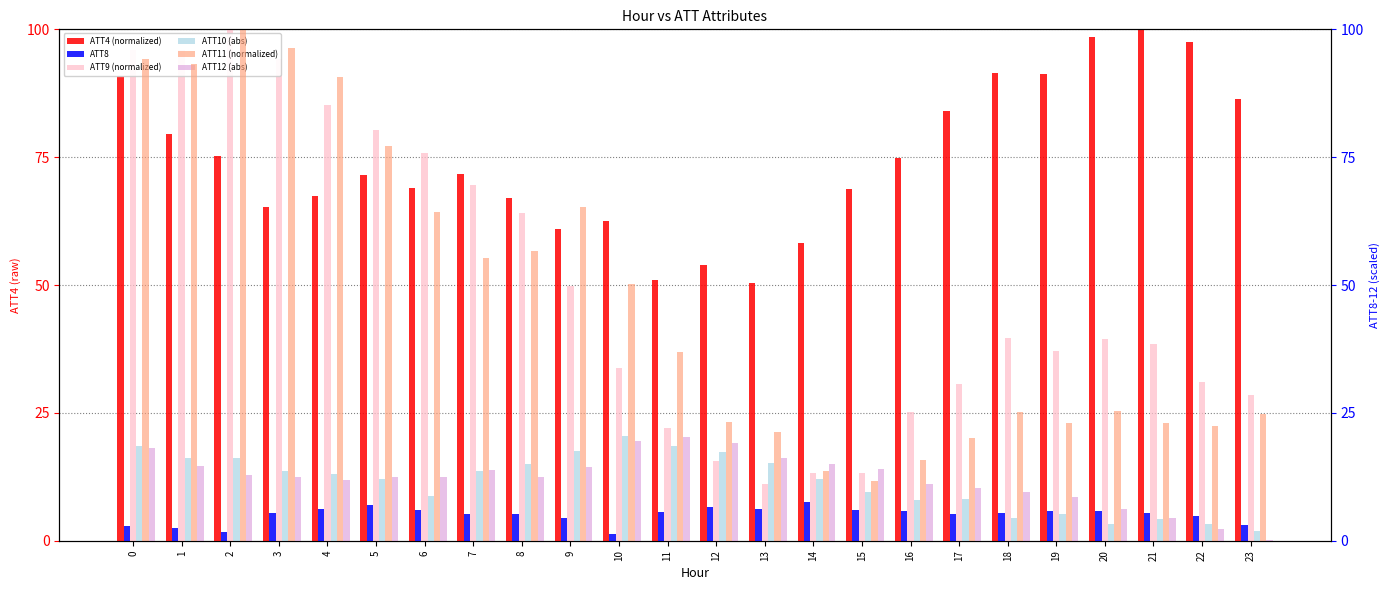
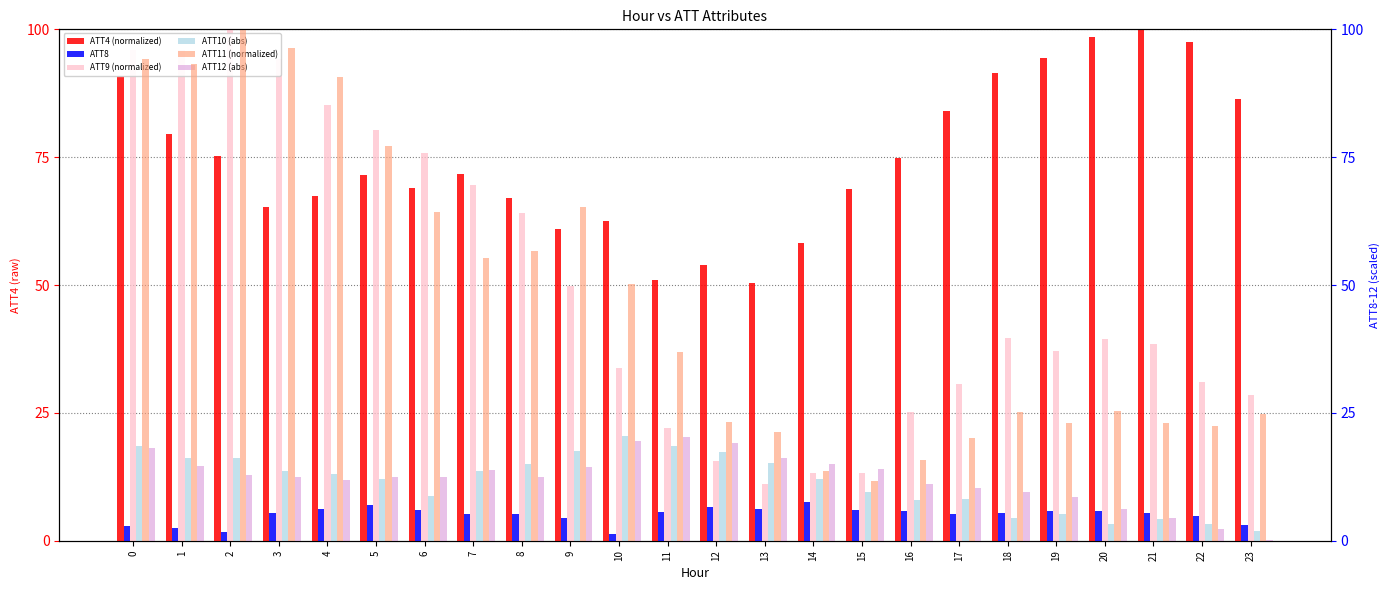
ATT4 (normalized), 19: 91 -> 94
